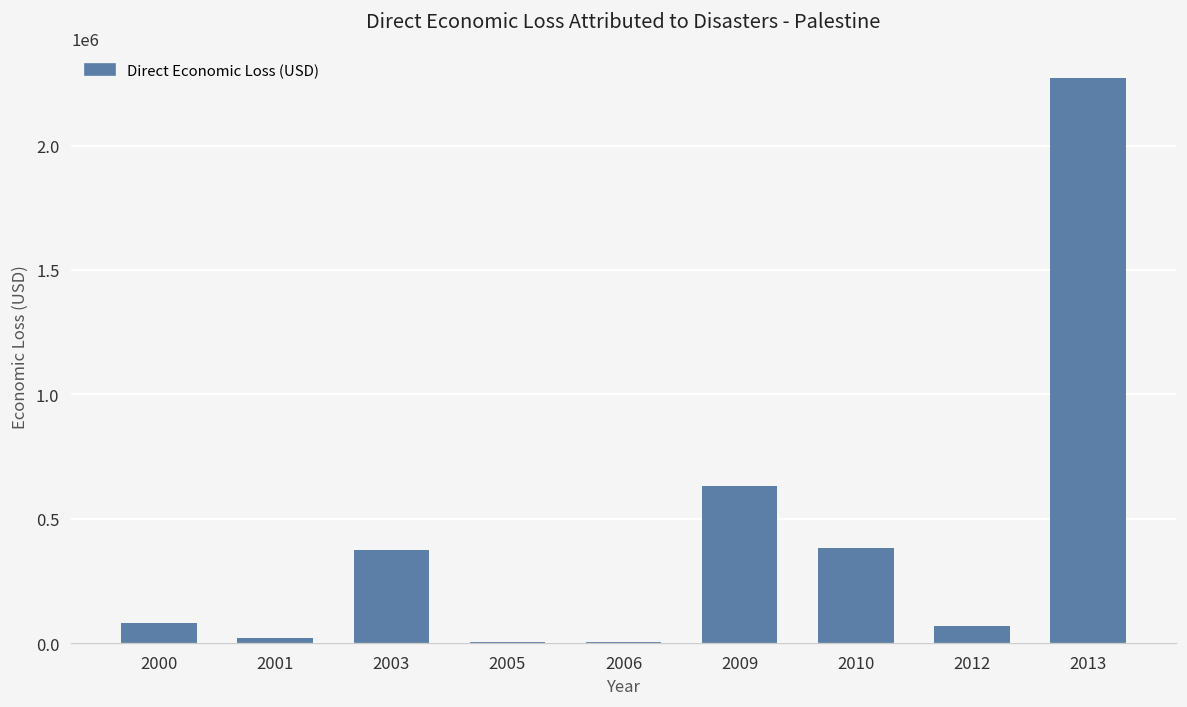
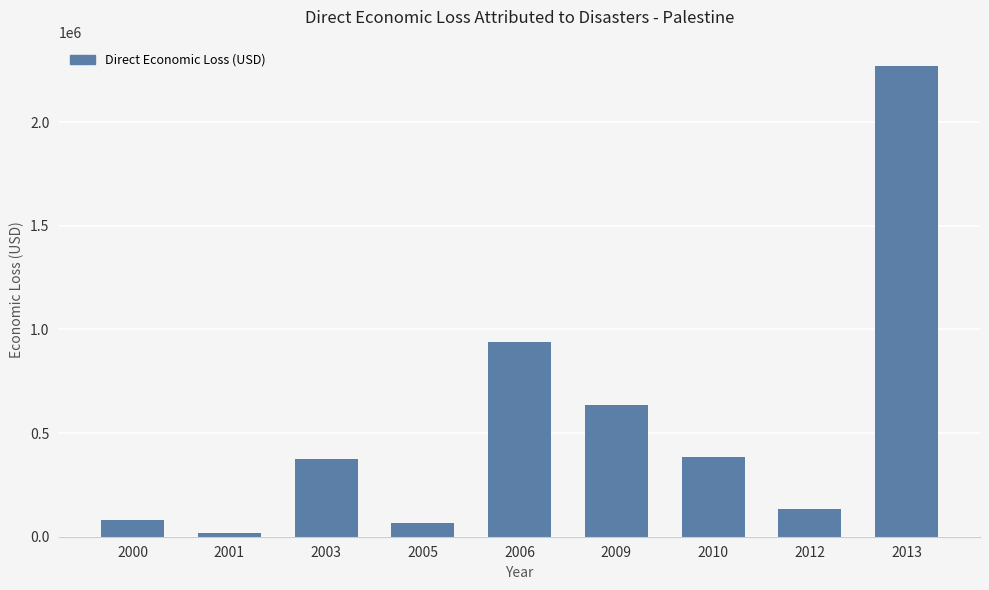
2005: 0 -> 70000
2006: 0 -> 940000
2012: 70000 -> 140000
